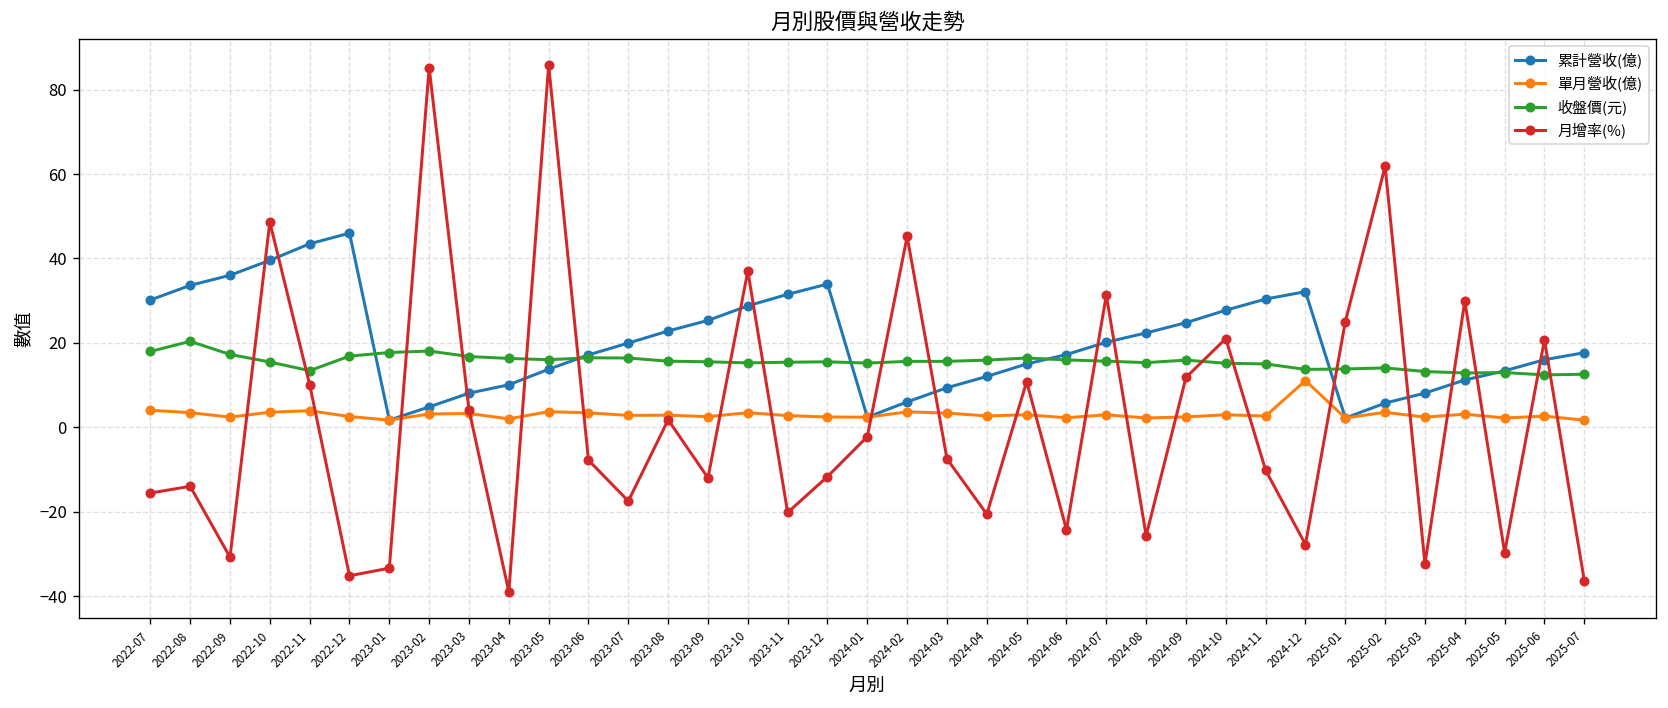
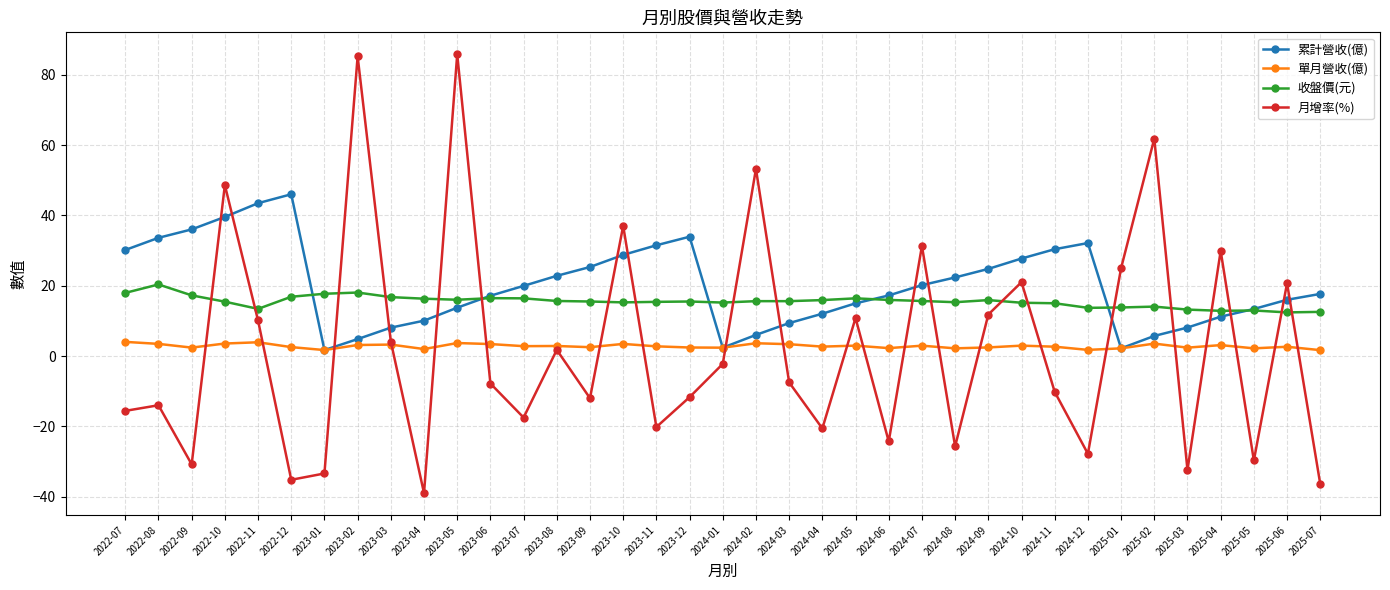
月增率(%), 2024-02: 45 -> 53
單月營收(億), 2024-12: 11 -> 2
